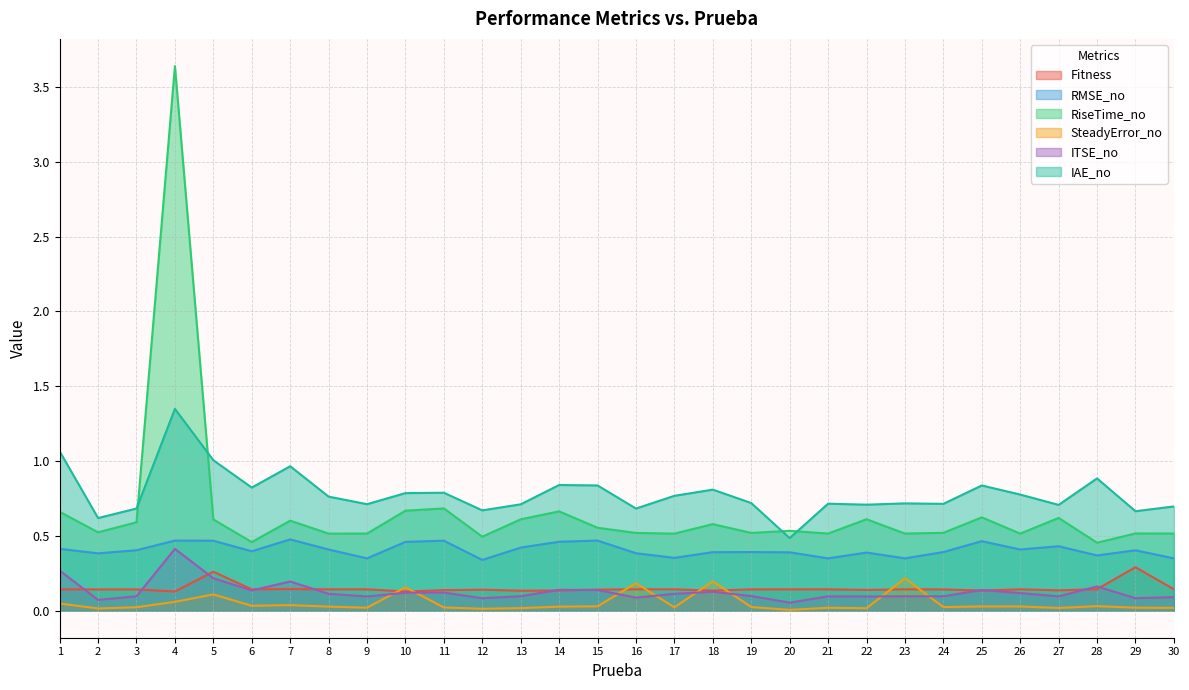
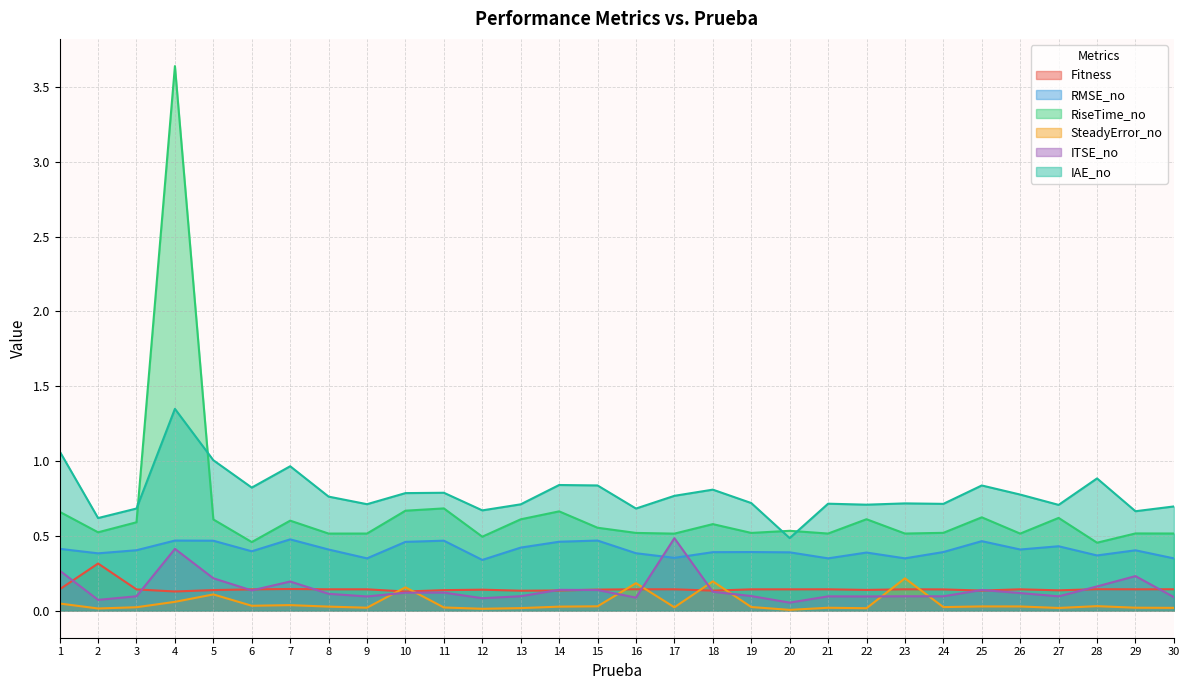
Fitness, 2: 0.14 -> 0.31
Fitness, 5: 0.26 -> 0.14
ITSE_no, 17: 0.11 -> 0.48
Fitness, 29: 0.29 -> 0.14
ITSE_no, 29: 0.08 -> 0.23
